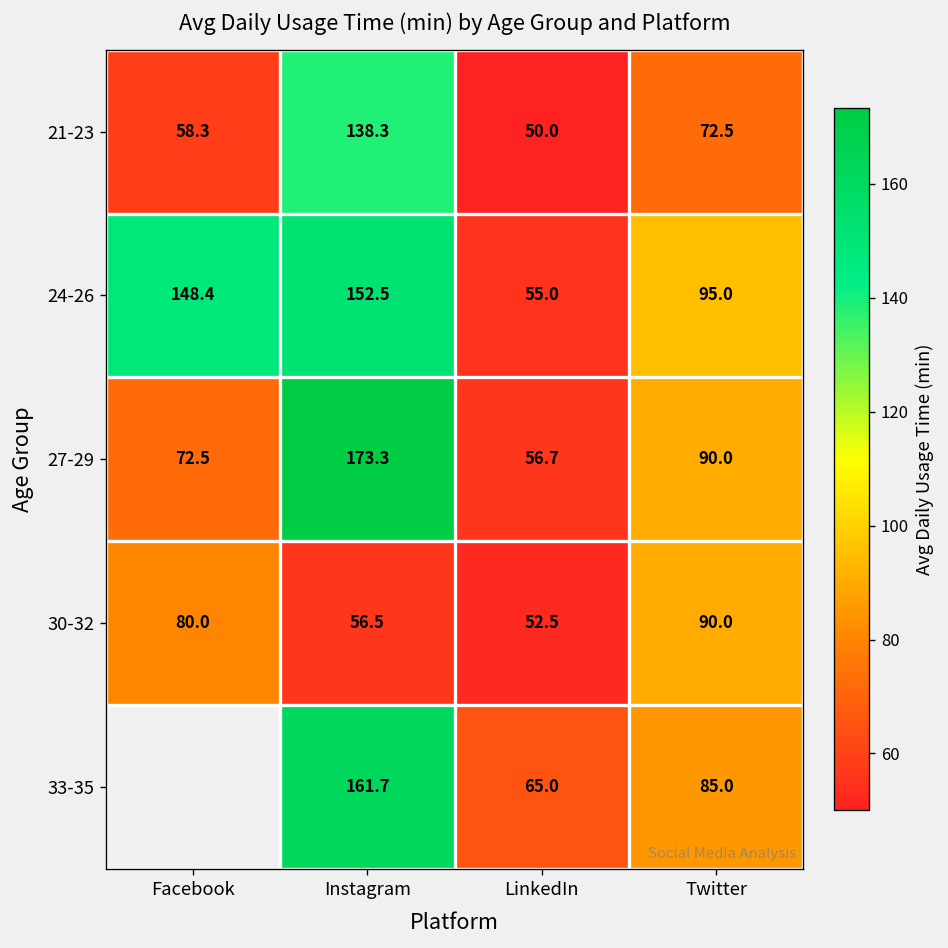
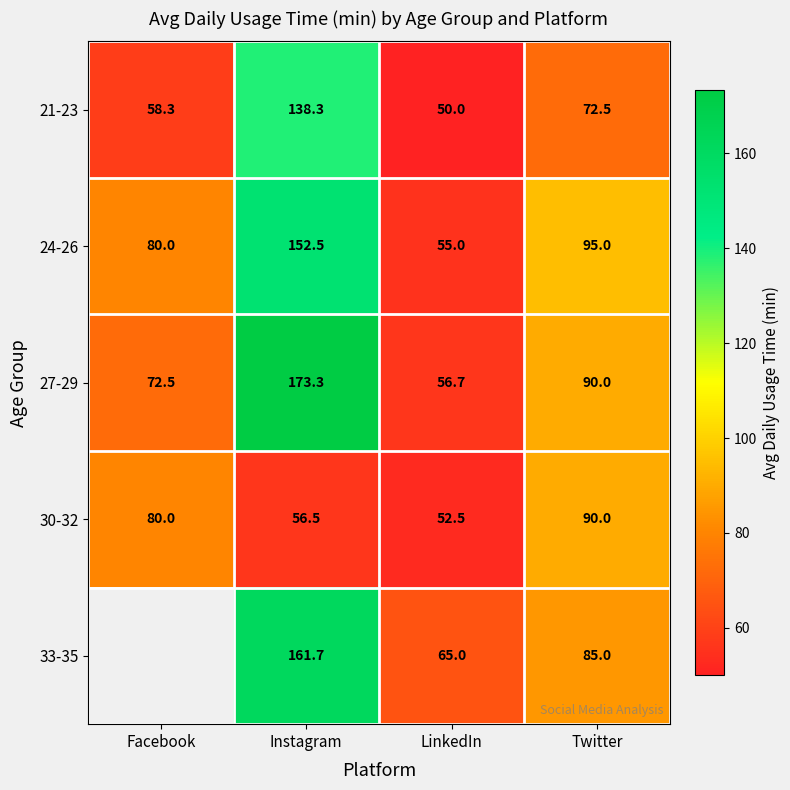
24-26, Facebook: 148.4 -> 80.0
